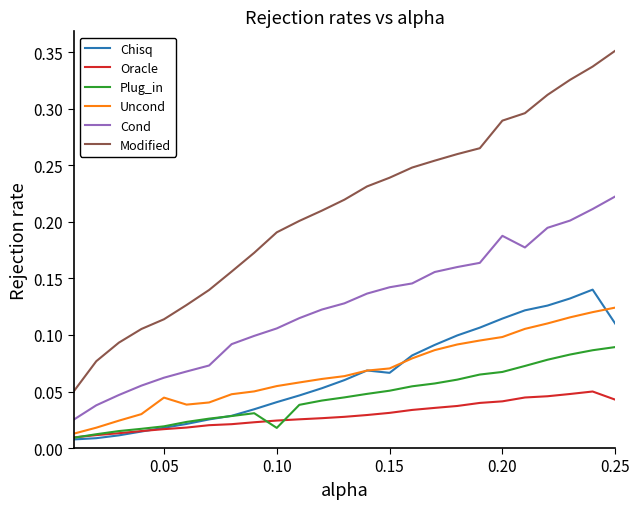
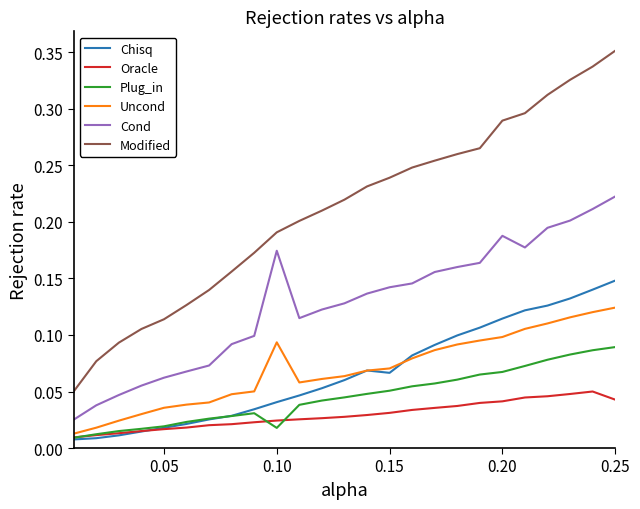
Uncond, 0.05: 0.045 -> 0.036
Uncond, 0.10: 0.055 -> 0.094
Cond, 0.10: 0.106 -> 0.175
Chisq, 0.25: 0.110 -> 0.148
